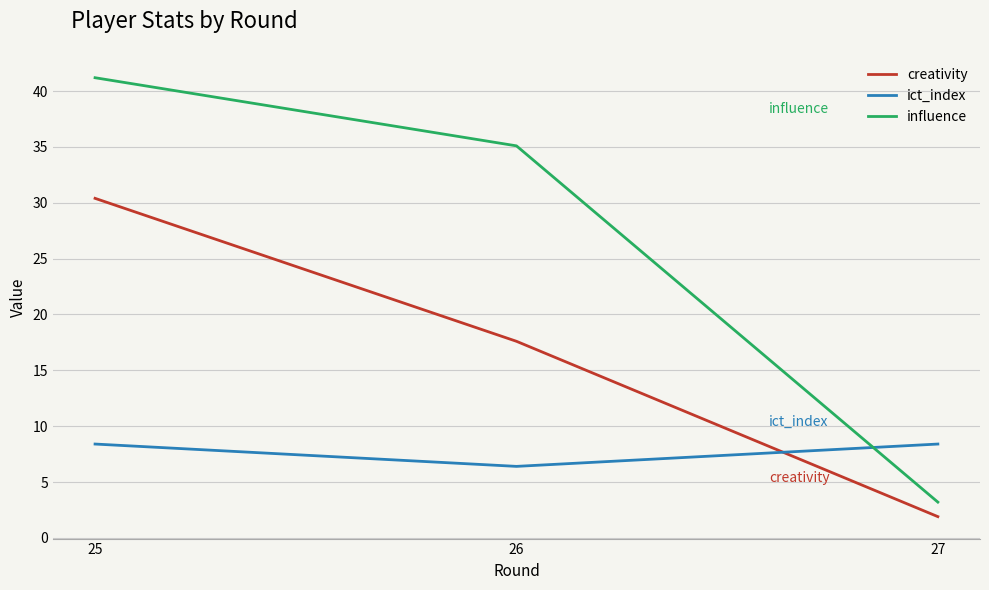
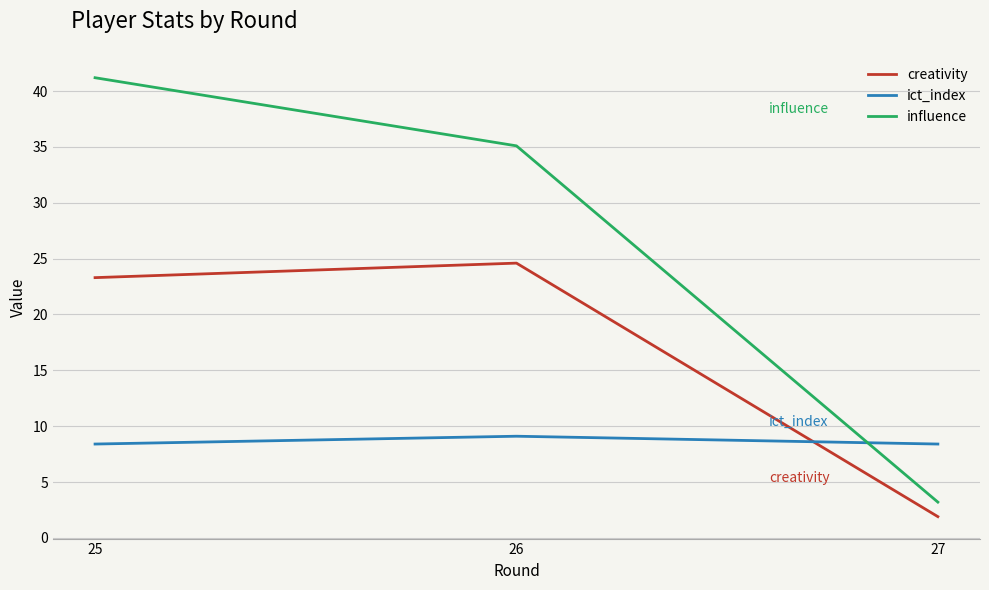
creativity, 25: 30.4 -> 23.3
creativity, 26: 17.6 -> 24.6
ict_index, 26: 6.4 -> 9.1
